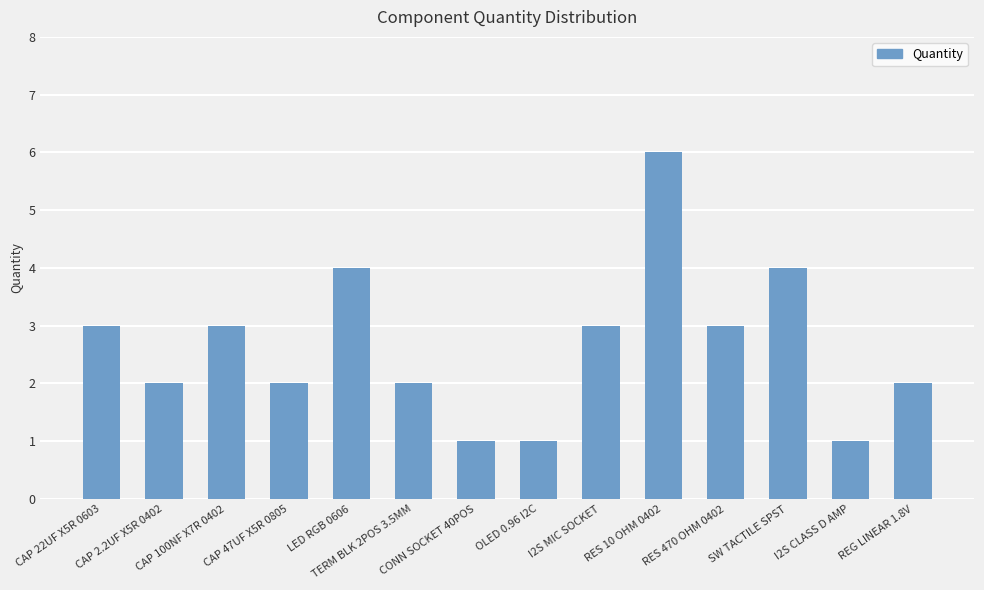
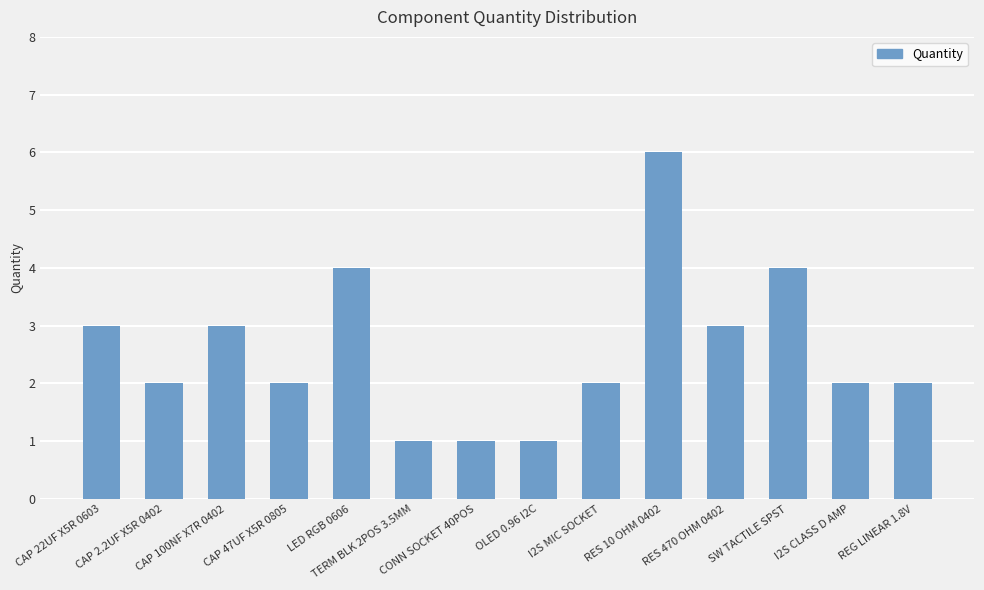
TERM BLK 2POS 3.5MM: 2 -> 1
I2S MIC SOCKET: 3 -> 2
I2S CLASS D AMP: 1 -> 2
